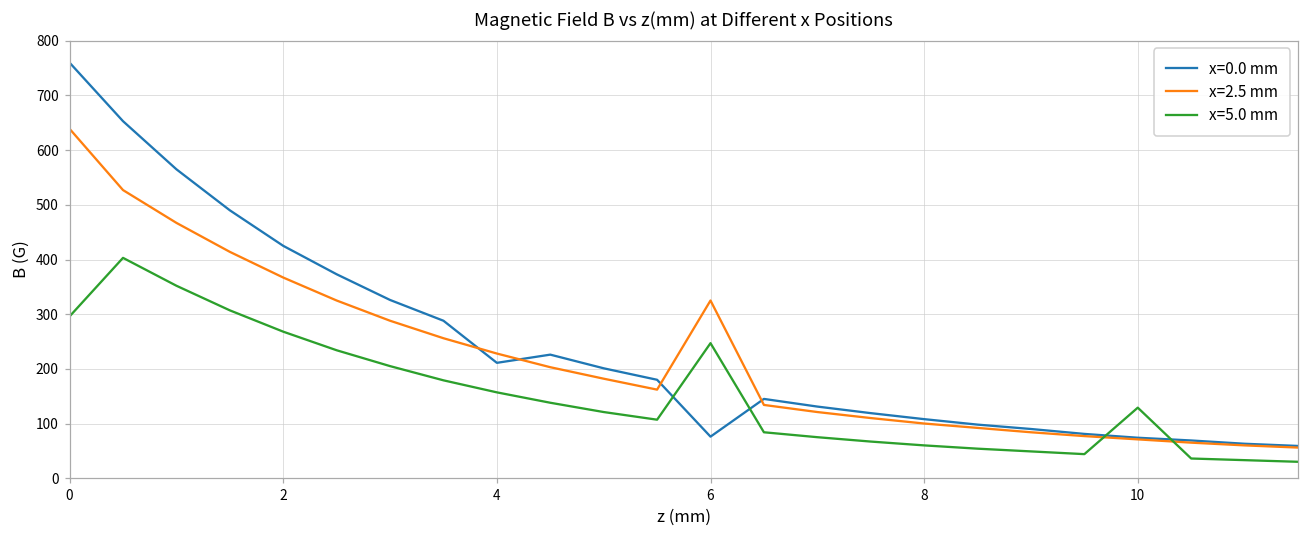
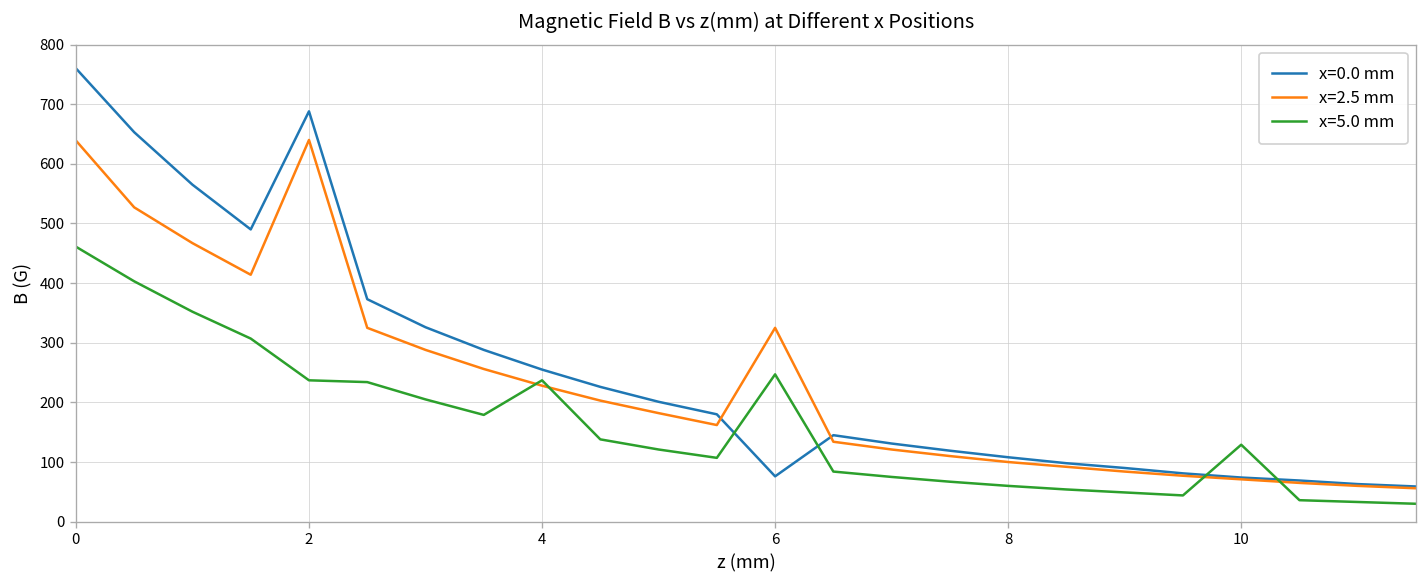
x=5.0 mm, 0: 300 -> 460
x=0.0 mm, 2: 430 -> 690
x=2.5 mm, 2: 370 -> 640
x=5.0 mm, 2: 270 -> 240
x=0.0 mm, 4: 210 -> 260
x=5.0 mm, 4: 160 -> 240
